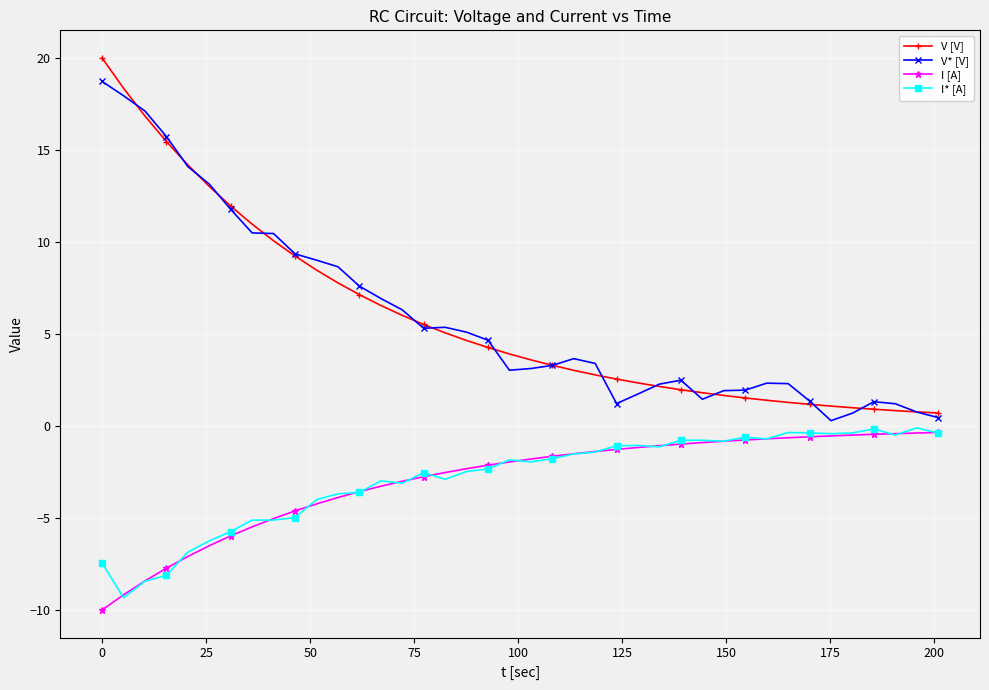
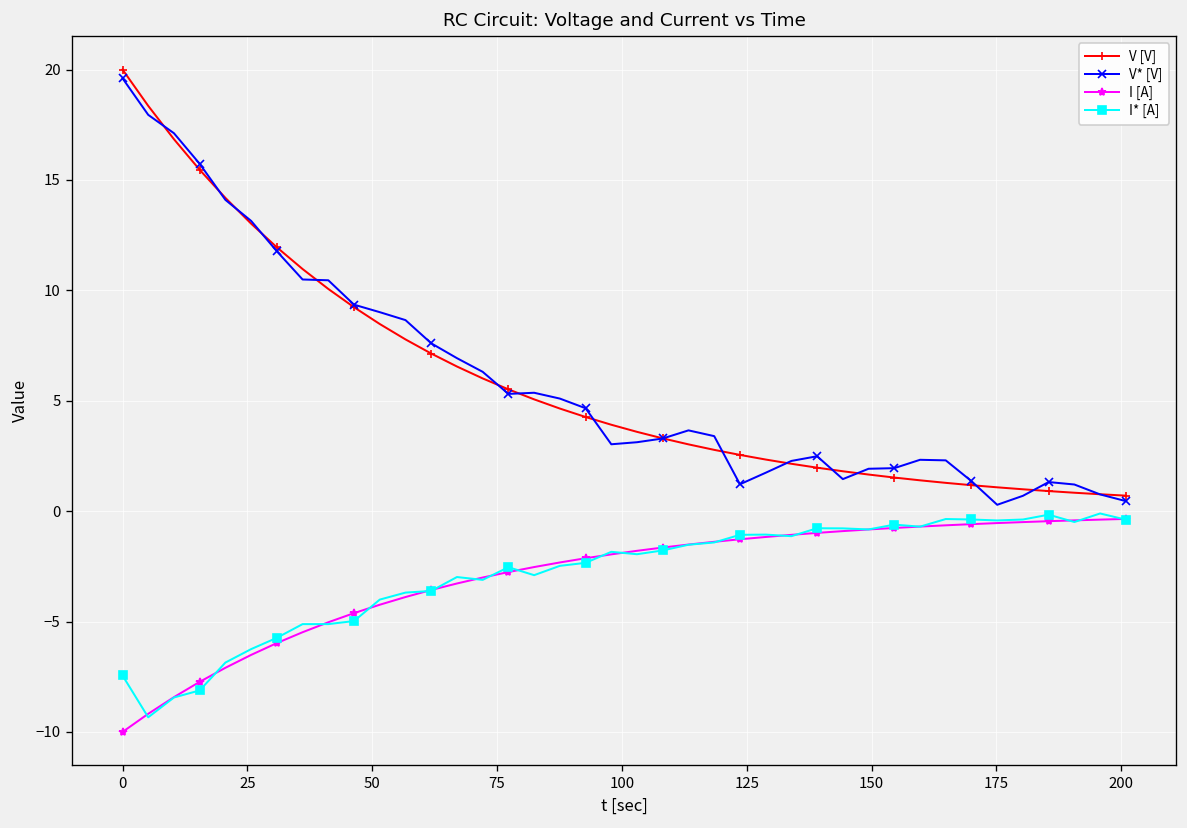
V* [V], 0: 18.7 -> 19.6
